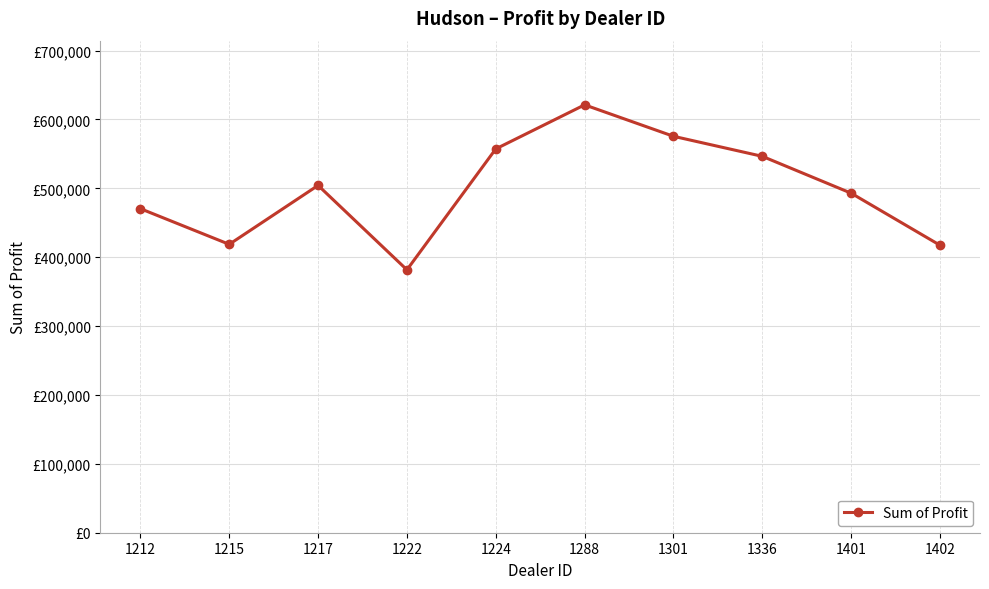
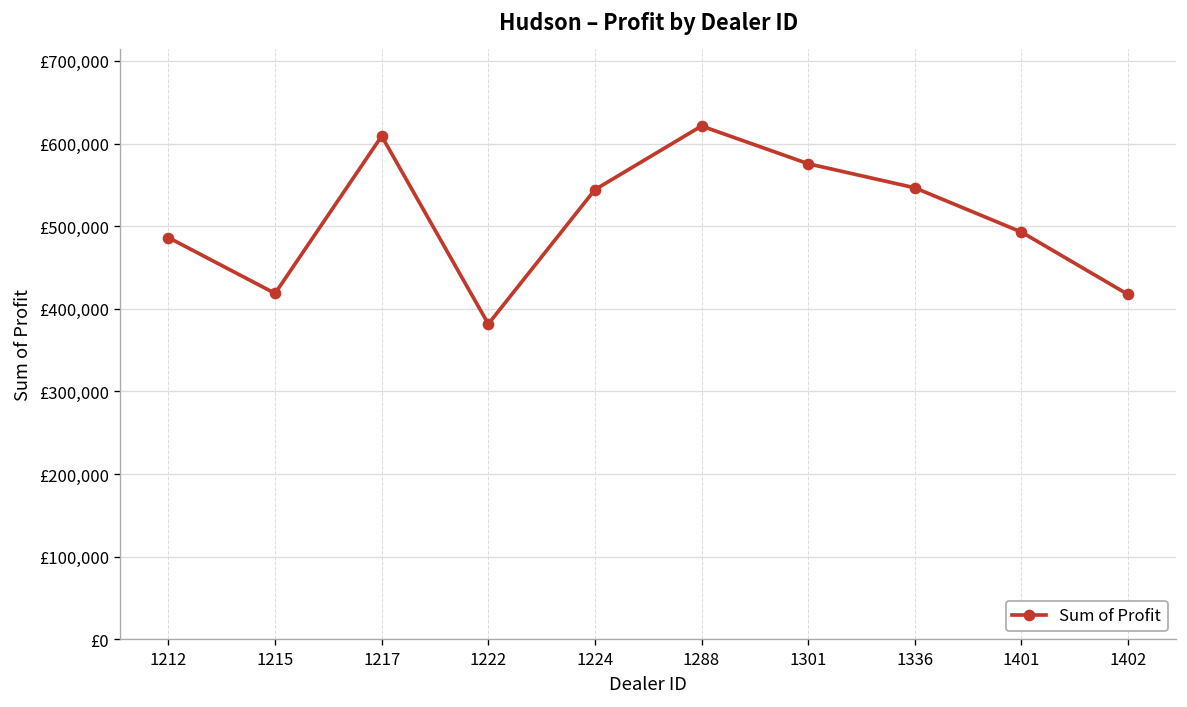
1212: £470,000 -> £490,000
1217: £500,000 -> £610,000
1224: £560,000 -> £540,000
